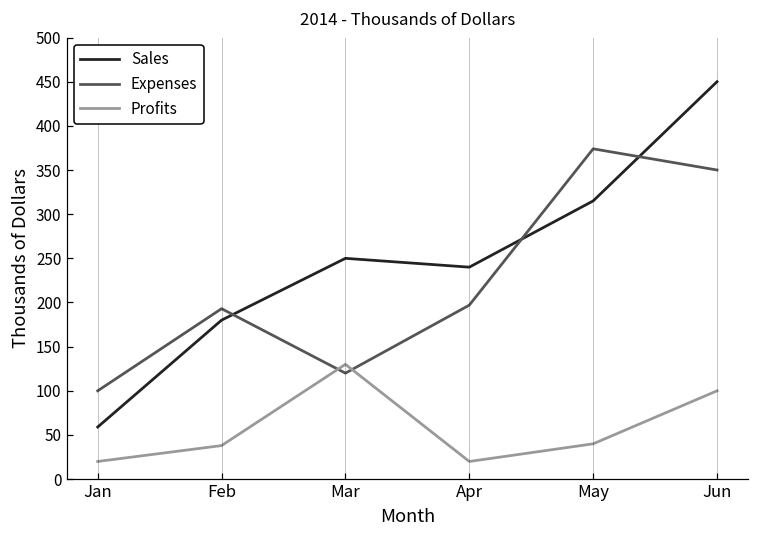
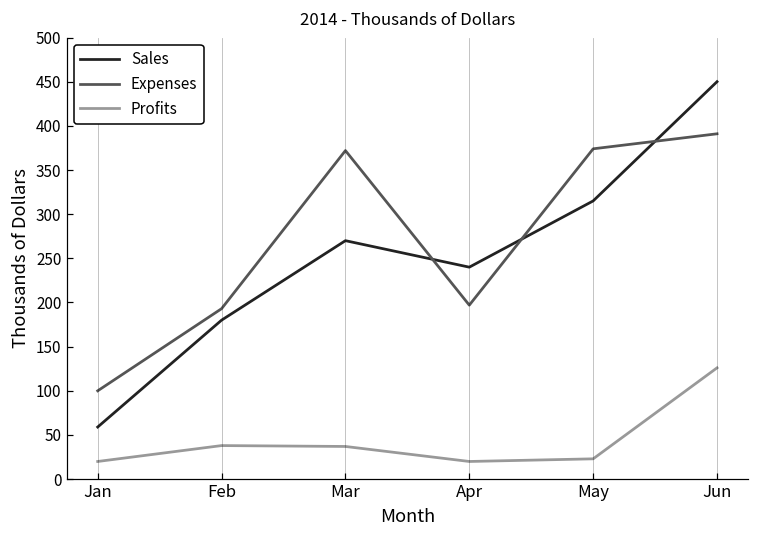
Sales, Mar: 250 -> 270
Expenses, Mar: 120 -> 370
Profits, Mar: 130 -> 40
Profits, May: 40 -> 20
Expenses, Jun: 350 -> 390
Profits, Jun: 100 -> 130
